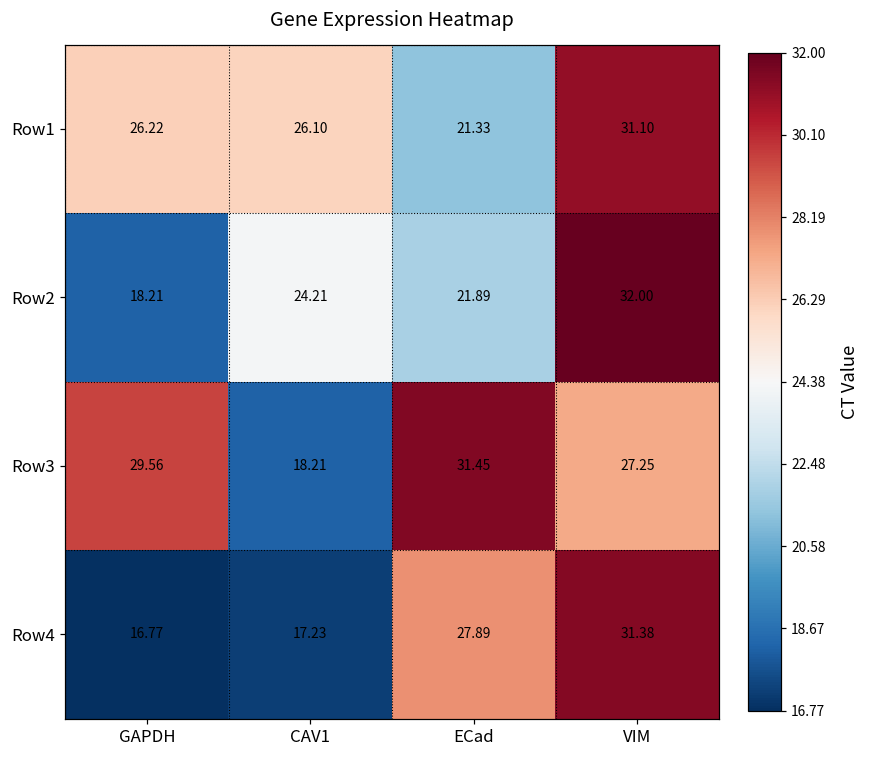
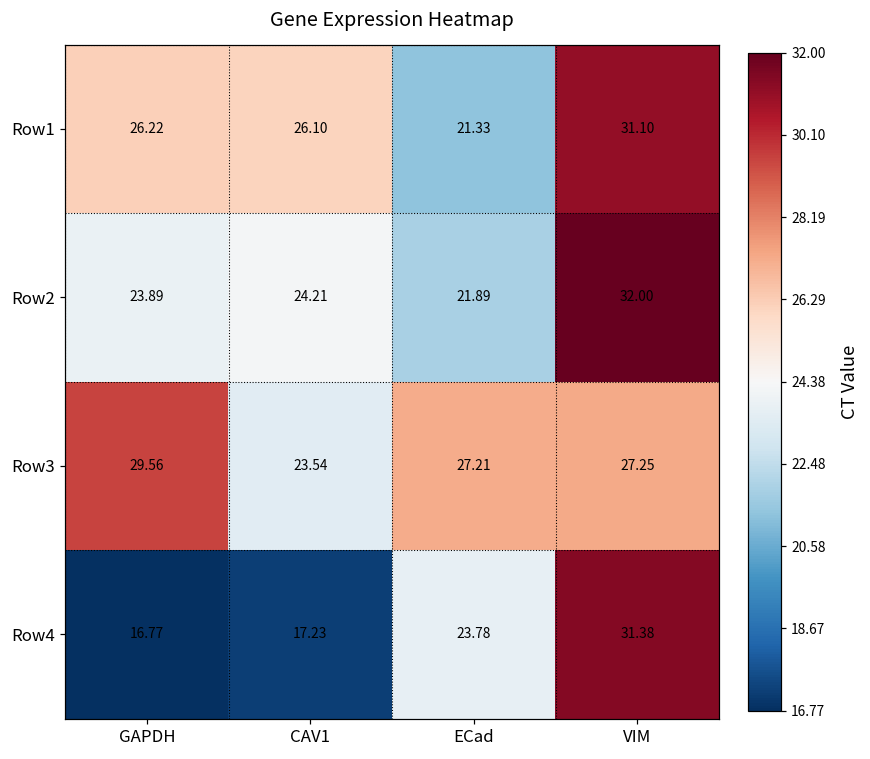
Row2, GAPDH: 18.21 -> 23.89
Row3, CAV1: 18.21 -> 23.54
Row3, ECad: 31.45 -> 27.21
Row4, ECad: 27.89 -> 23.78
